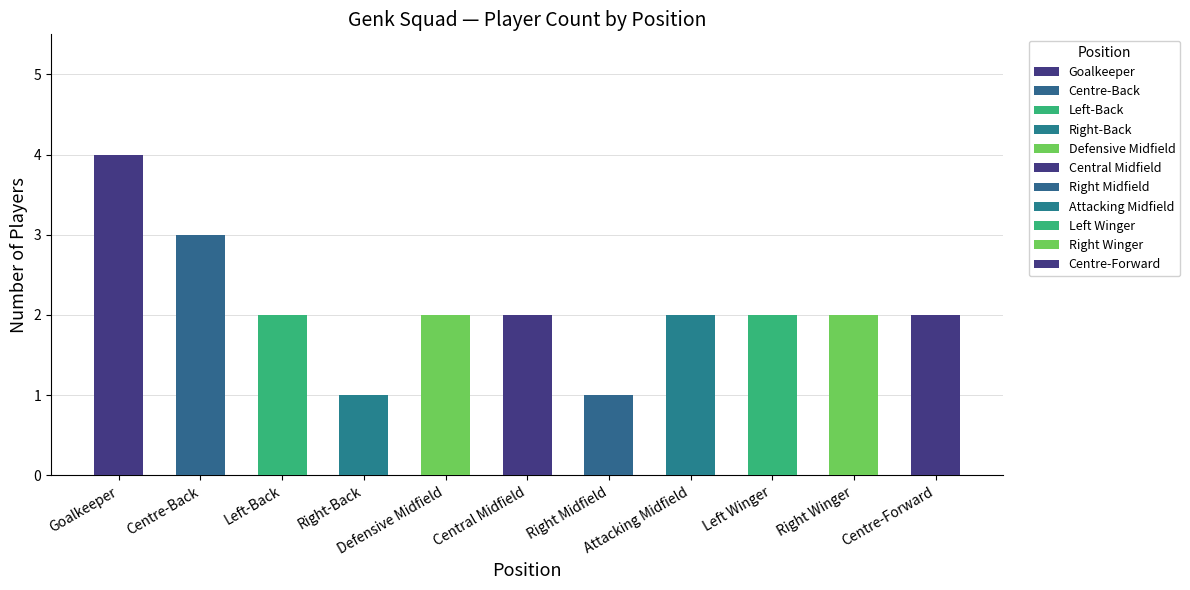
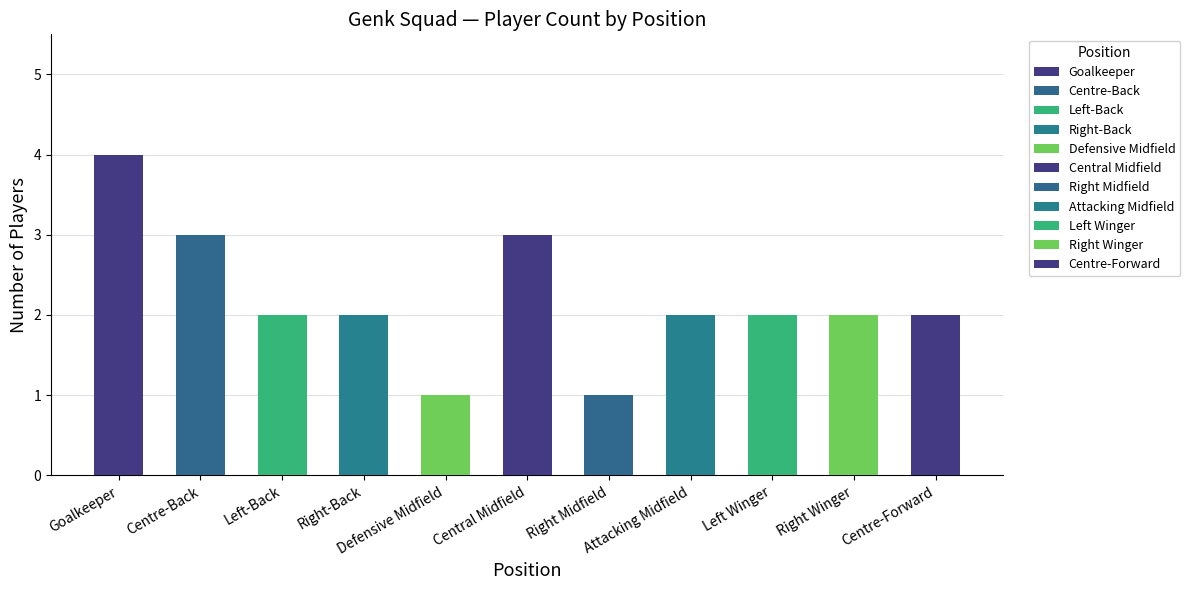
Right-Back: 1 -> 2
Defensive Midfield: 2 -> 1
Central Midfield: 2 -> 3
